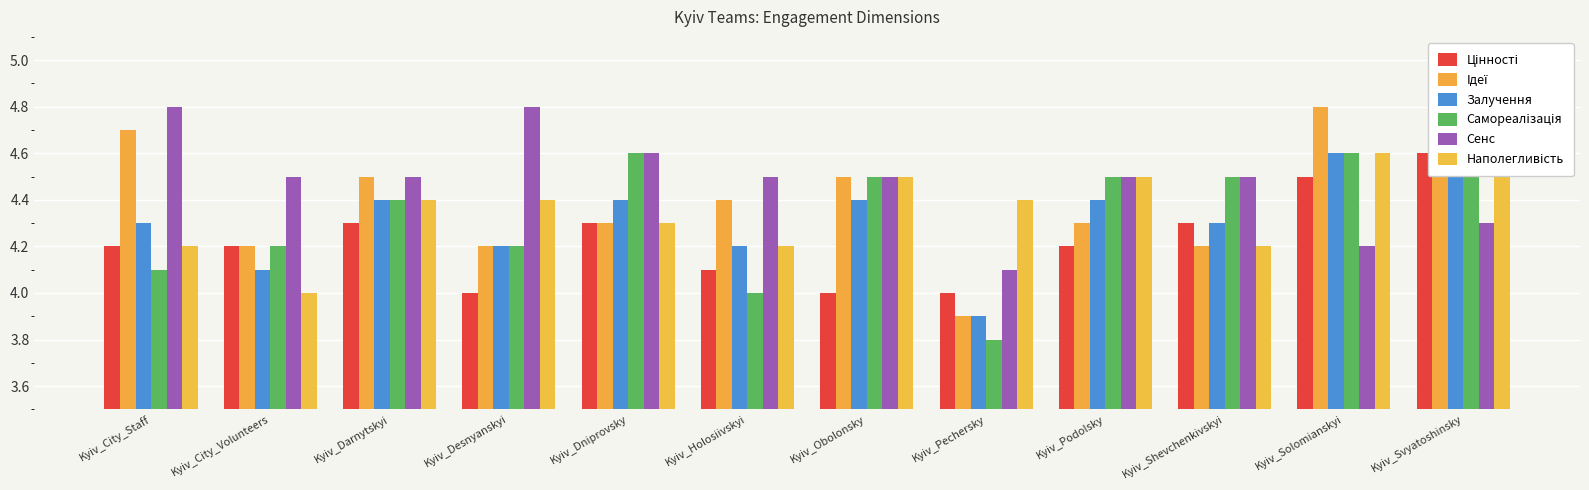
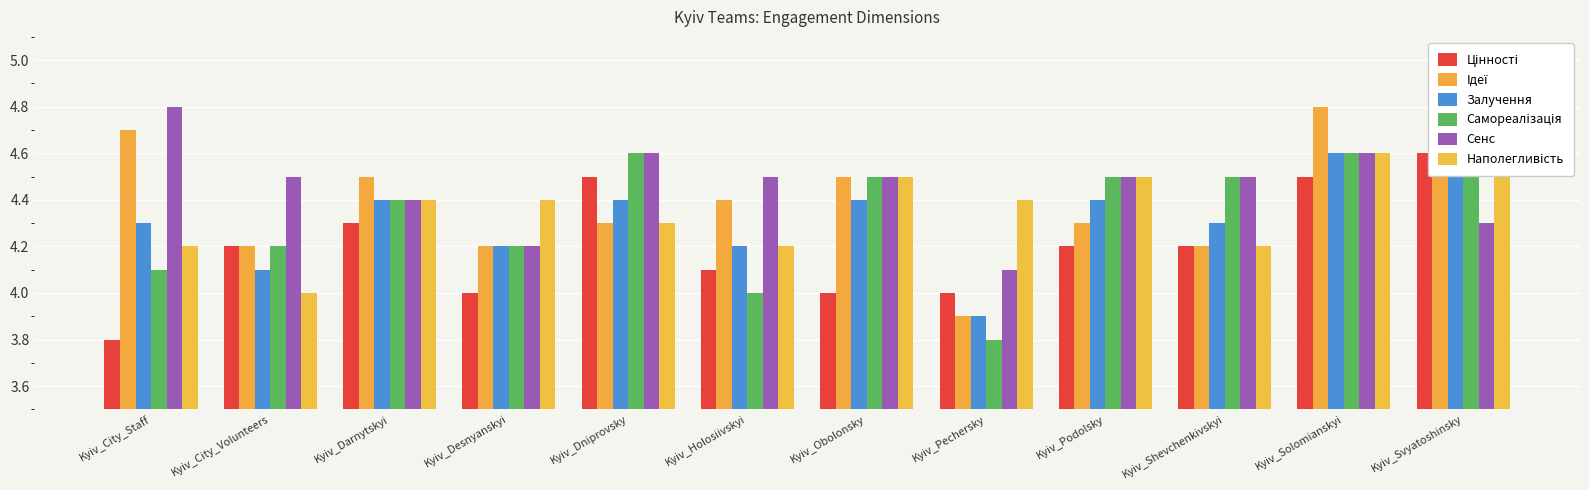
Цінності, Kyiv_City_Staff: 4.2 -> 3.8
Сенс, Kyiv_Darnytskyi: 4.5 -> 4.4
Сенс, Kyiv_Desnyanskyi: 4.8 -> 4.2
Цінності, Kyiv_Dniprovsky: 4.3 -> 4.5
Цінності, Kyiv_Shevchenkivskyi: 4.3 -> 4.2
Сенс, Kyiv_Solomianskyi: 4.2 -> 4.6
